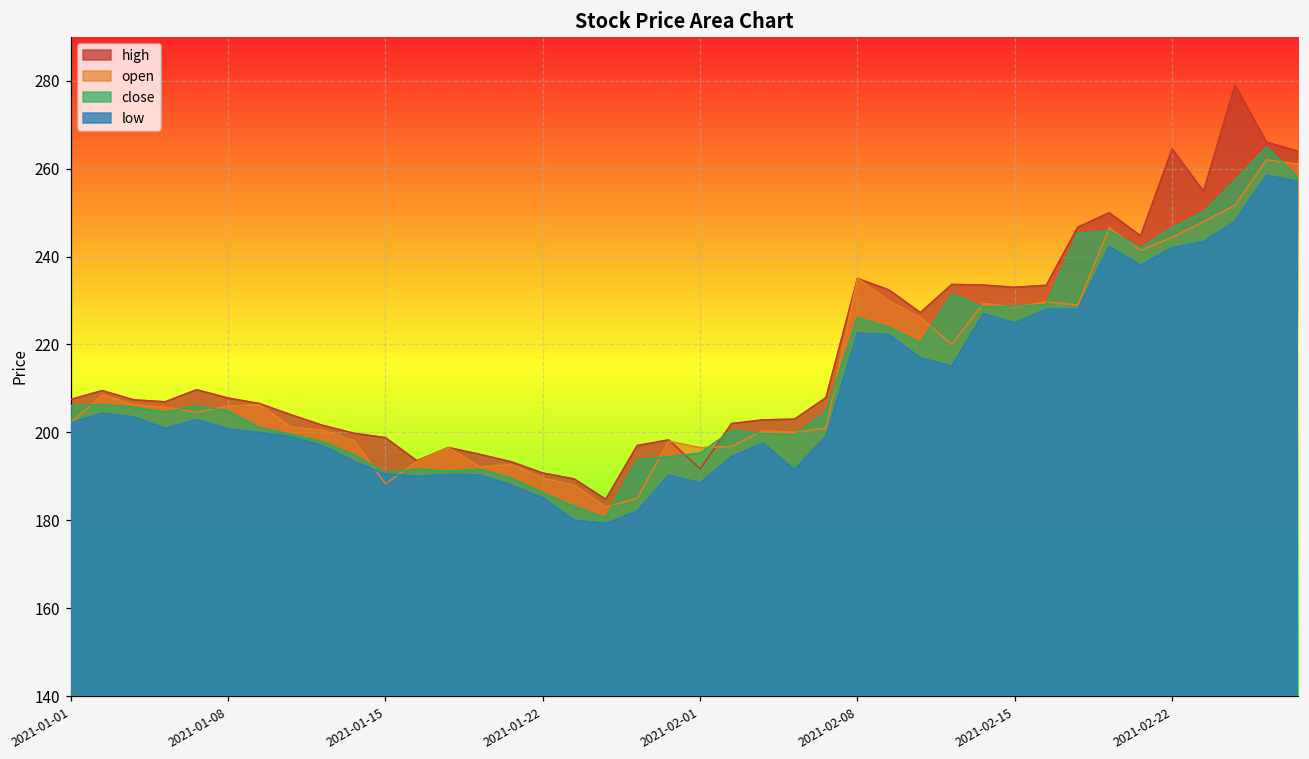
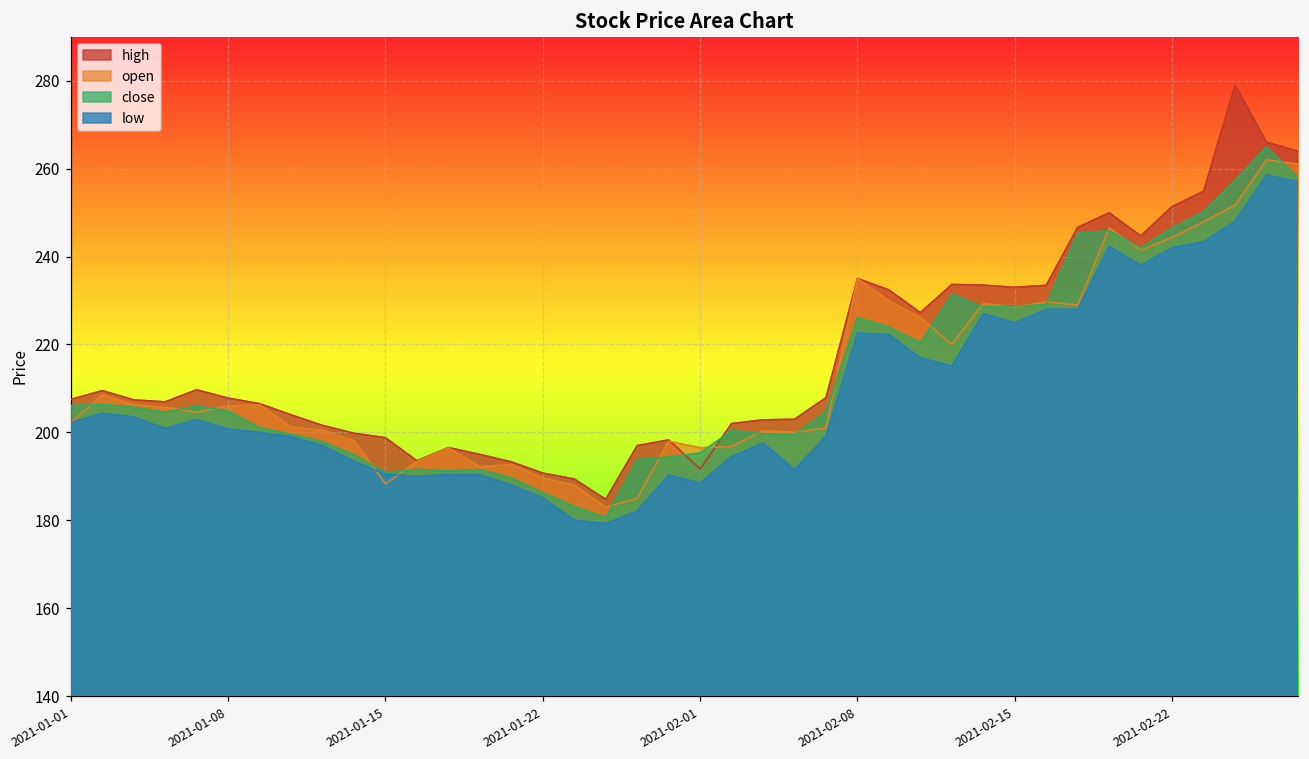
high, 2021-02-22: 264 -> 251
